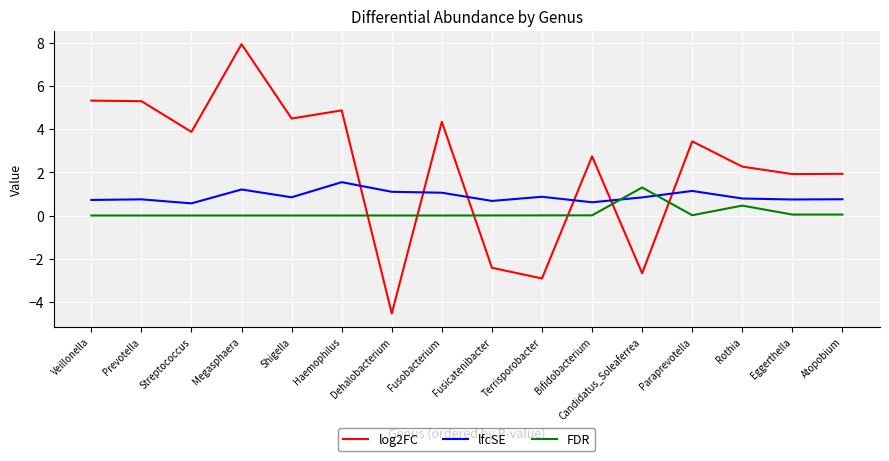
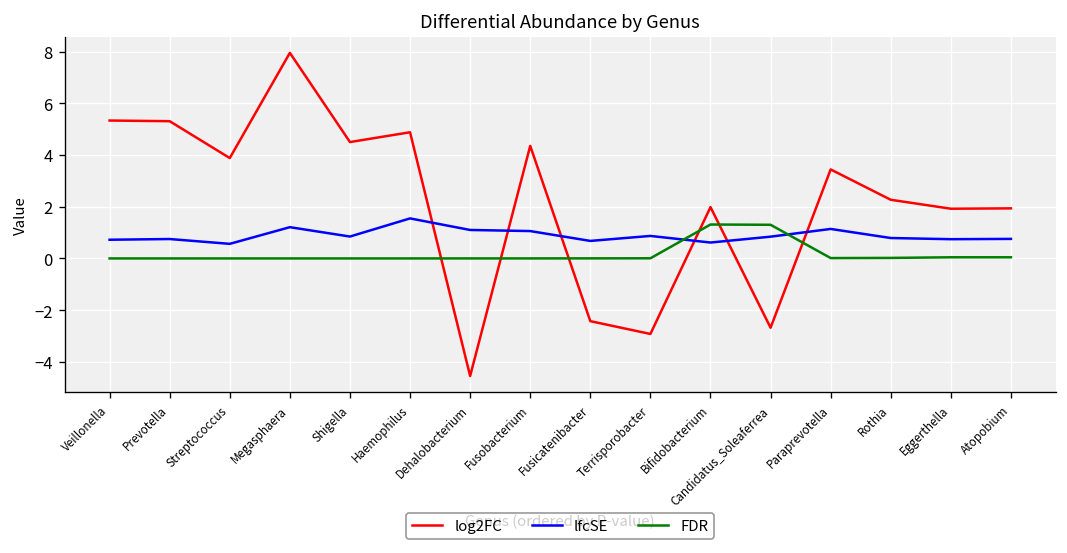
log2FC, Bifidobacterium: 2.7 -> 2.0
FDR, Bifidobacterium: 0.0 -> 1.3
FDR, Rothia: 0.5 -> 0.0
